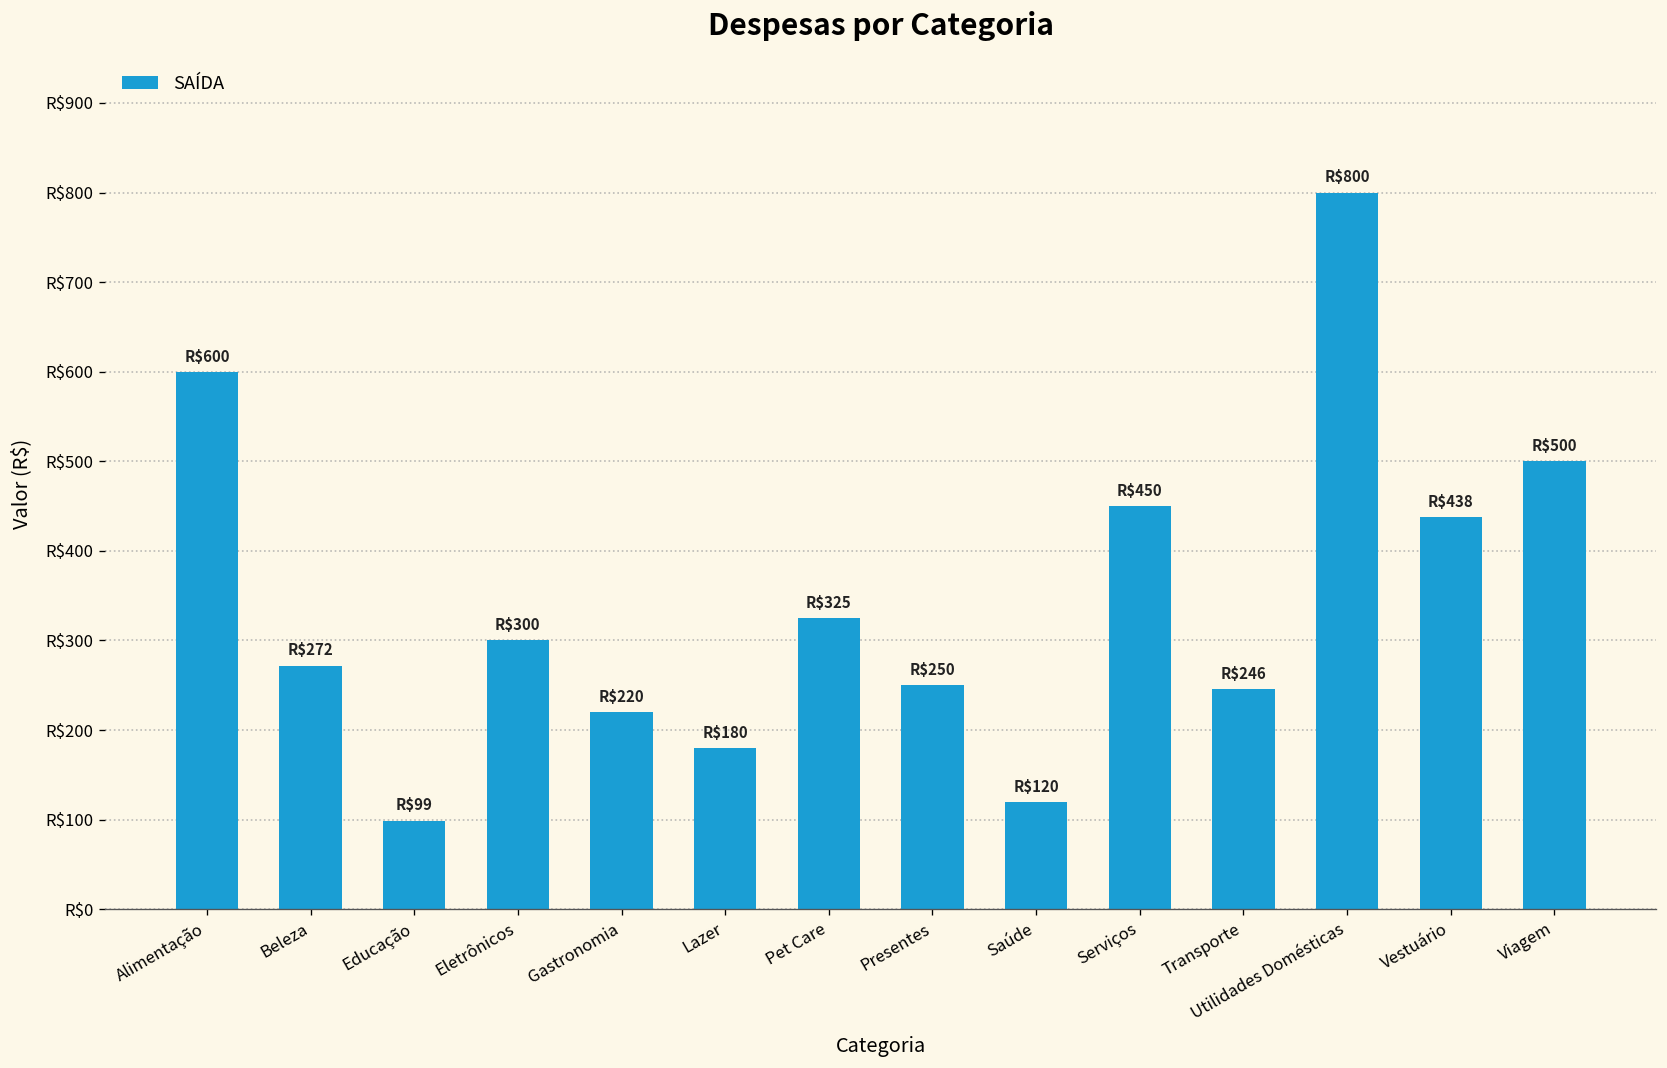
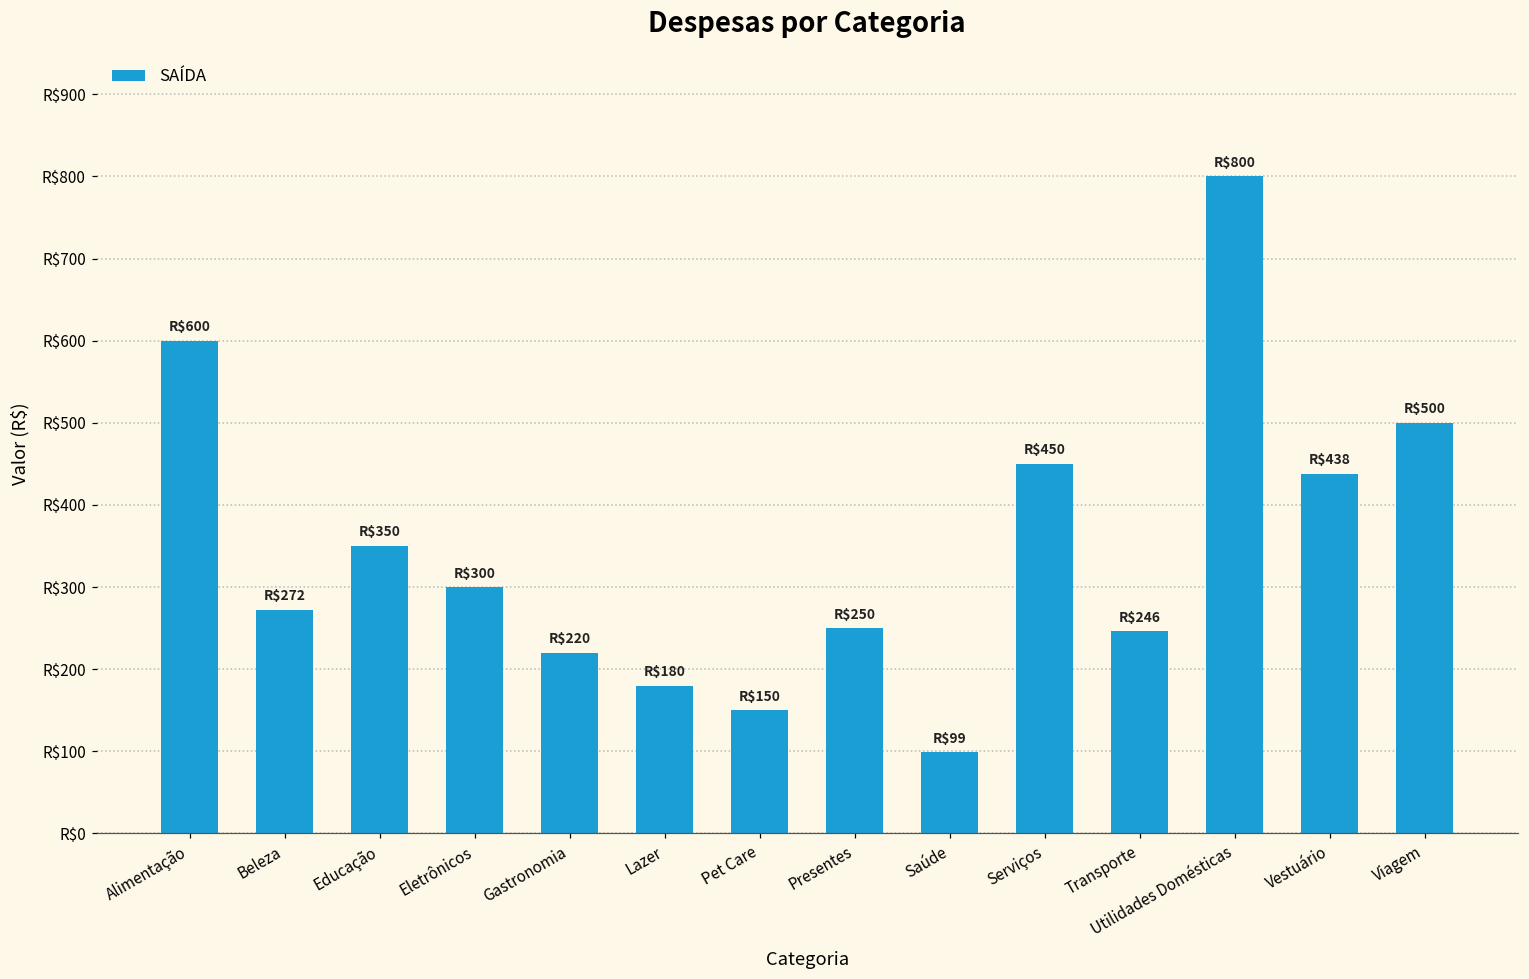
Educação: $99 -> $350
Pet Care: $325 -> $150
Saúde: $120 -> $99
